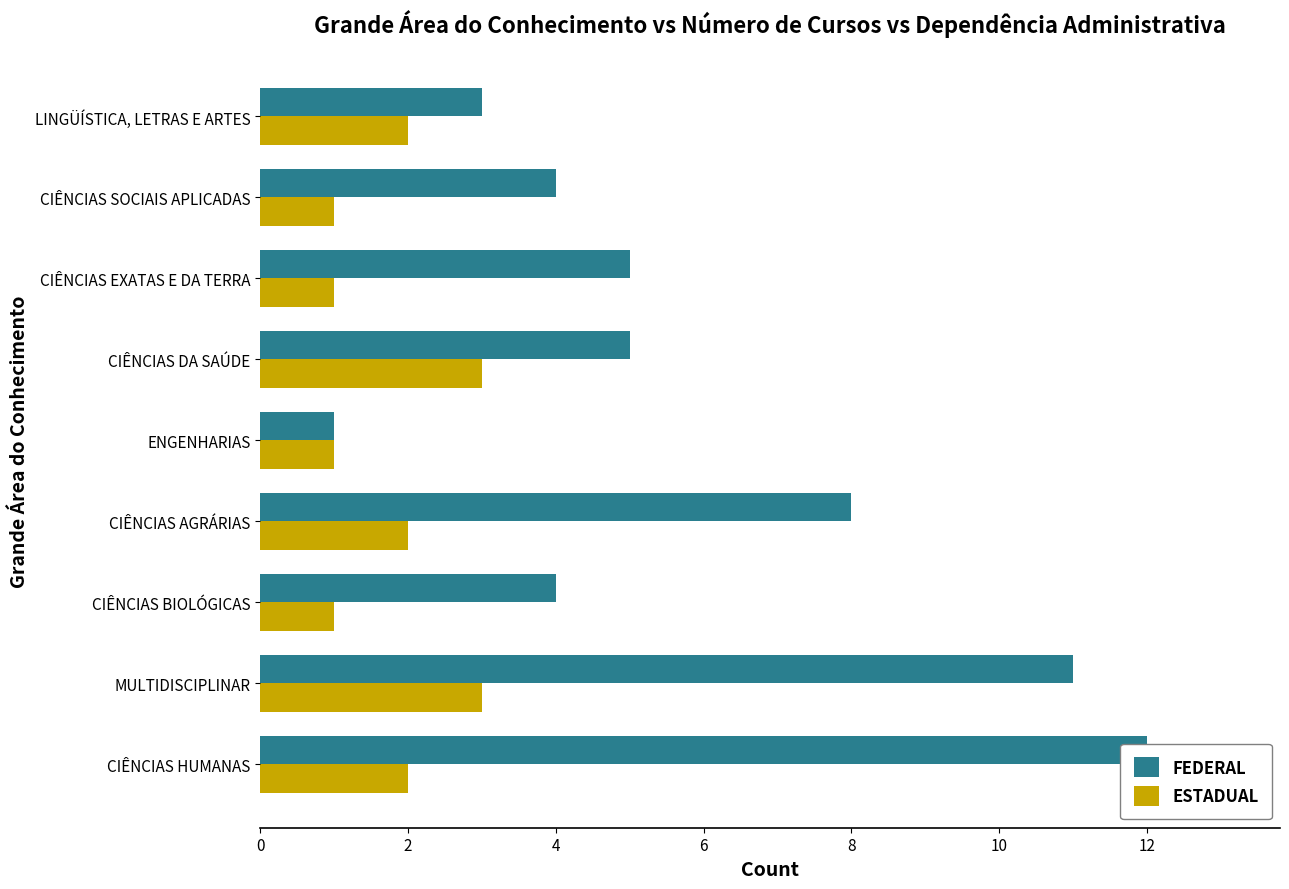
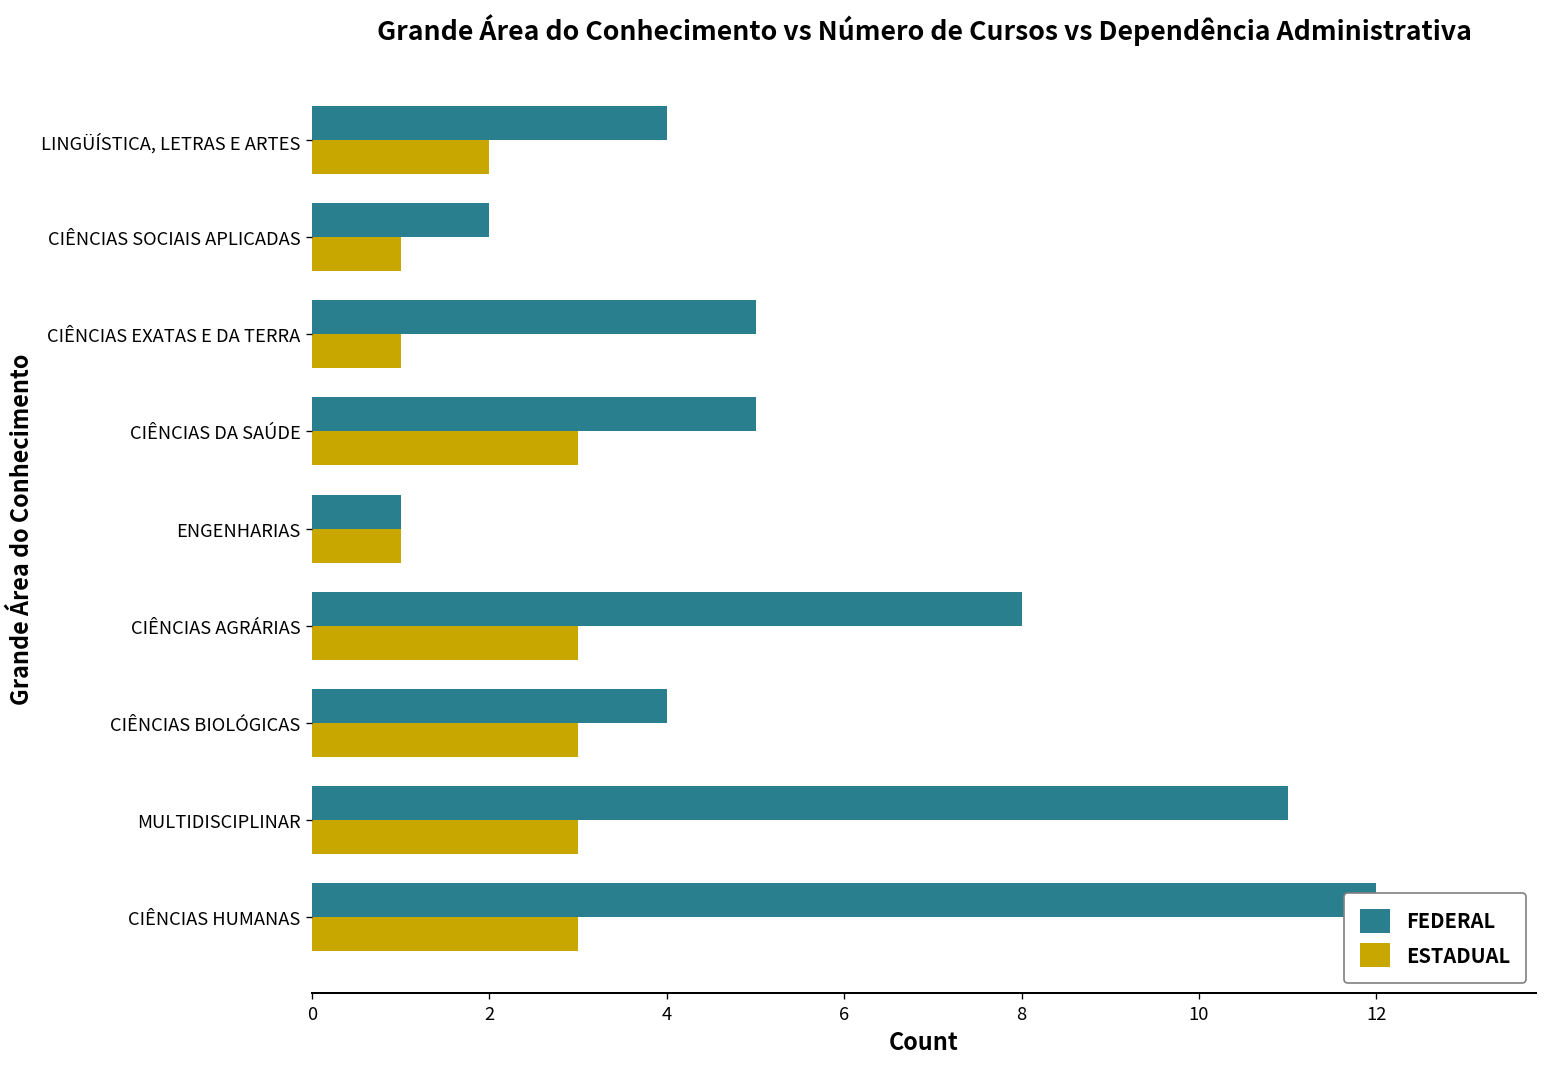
FEDERAL, LINGÜÍSTICA, LETRAS E ARTES: 3 -> 4
FEDERAL, CIÊNCIAS SOCIAIS APLICADAS: 4 -> 2
ESTADUAL, CIÊNCIAS AGRÁRIAS: 2 -> 3
ESTADUAL, CIÊNCIAS BIOLÓGICAS: 1 -> 3
ESTADUAL, CIÊNCIAS HUMANAS: 2 -> 3
